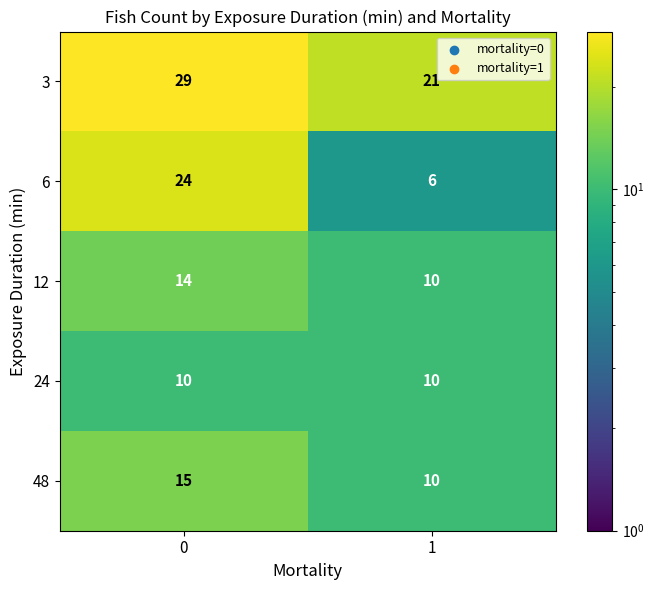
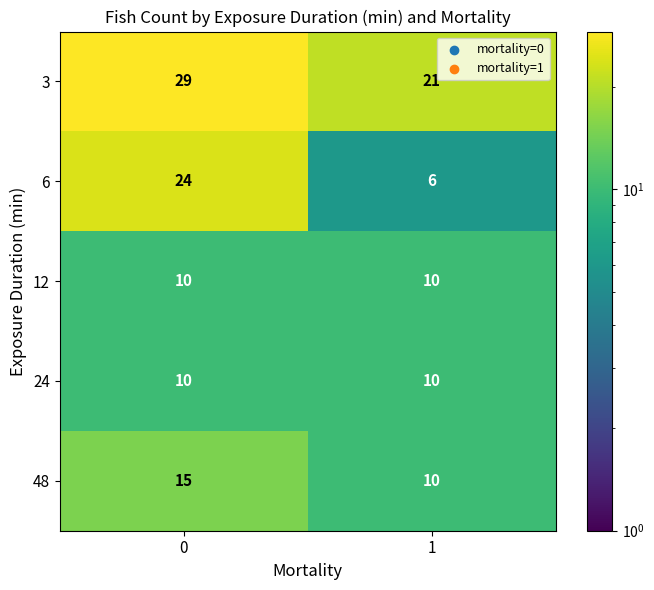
12, 0: 14 -> 10
